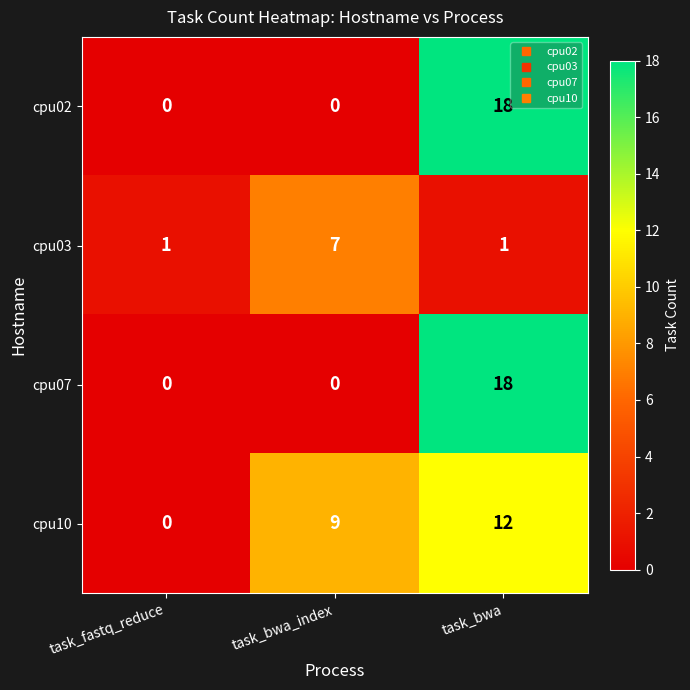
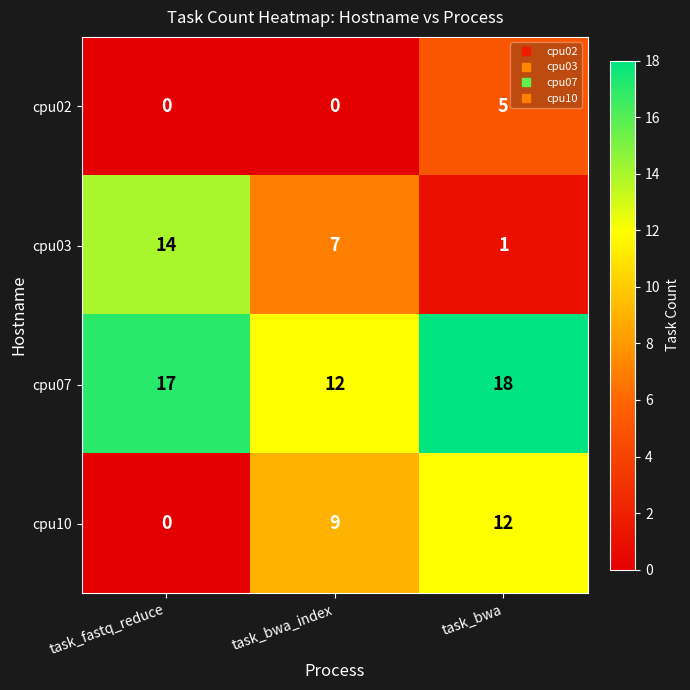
cpu02, task_bwa: 18 -> 5
cpu03, task_fastq_reduce: 1 -> 14
cpu07, task_fastq_reduce: 0 -> 17
cpu07, task_bwa_index: 0 -> 12
